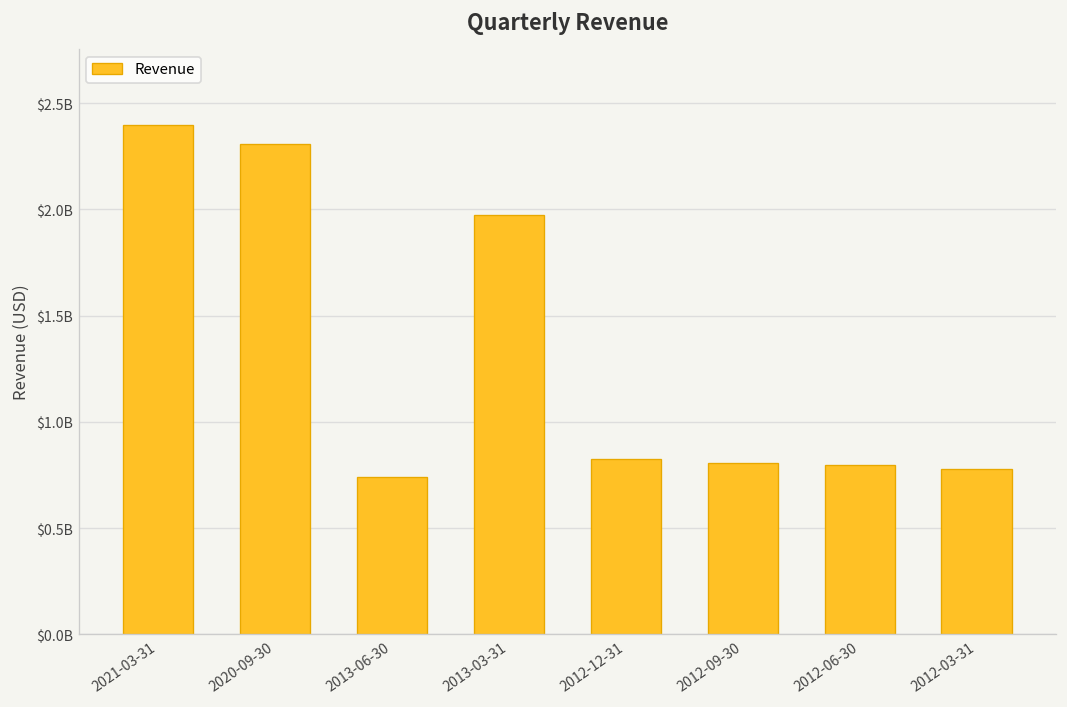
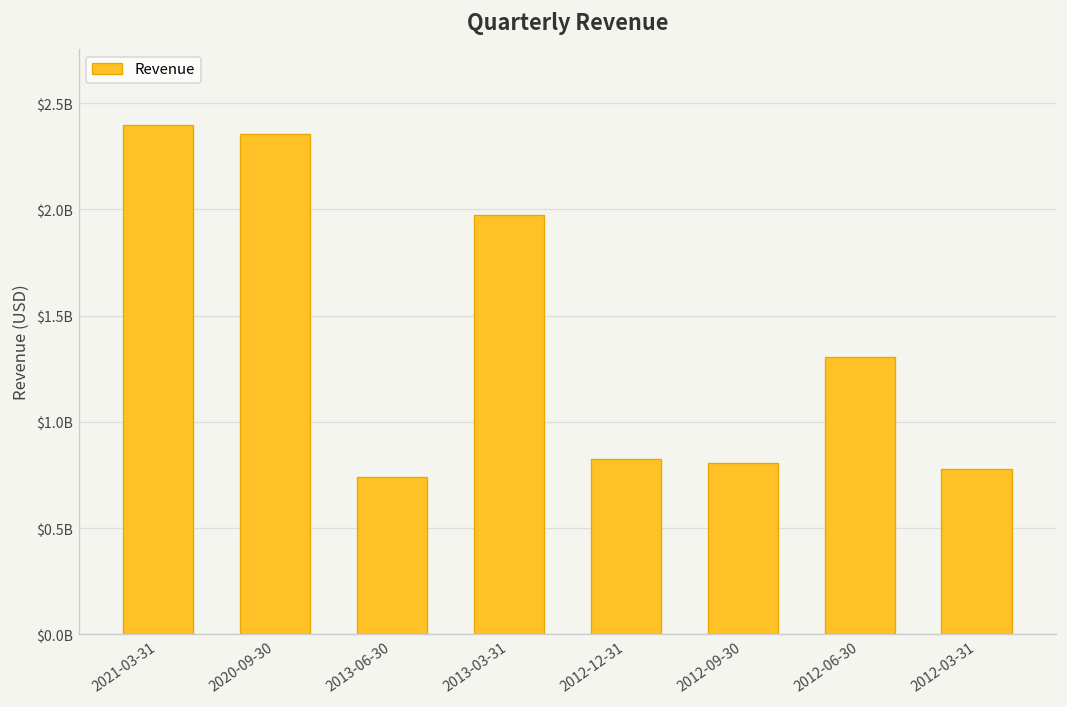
2020-09-30: $2310000000 -> $2360000000
2012-06-30: $790000000 -> $1310000000
